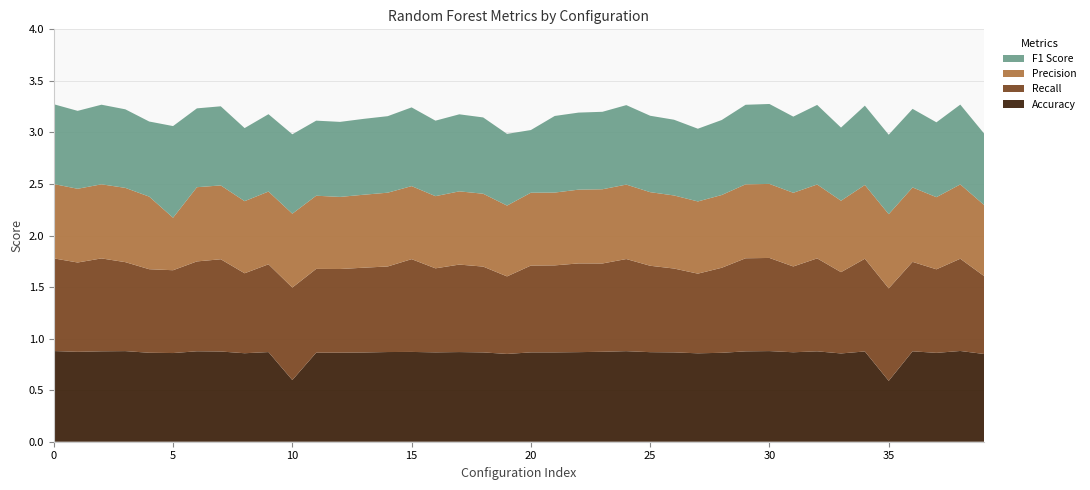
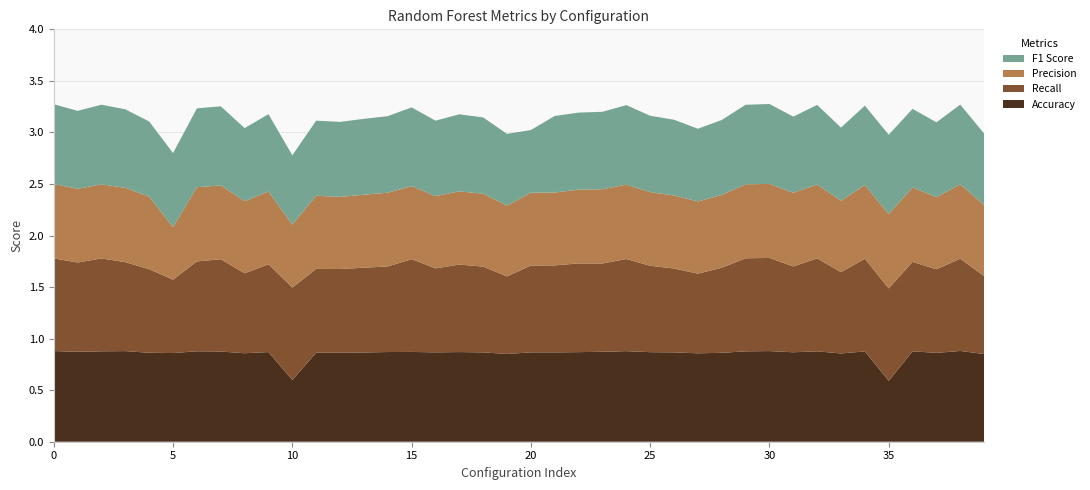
Recall, 5: 0.80 -> 0.71
F1 Score, 5: 0.89 -> 0.72
Precision, 10: 0.72 -> 0.61
F1 Score, 10: 0.77 -> 0.67
